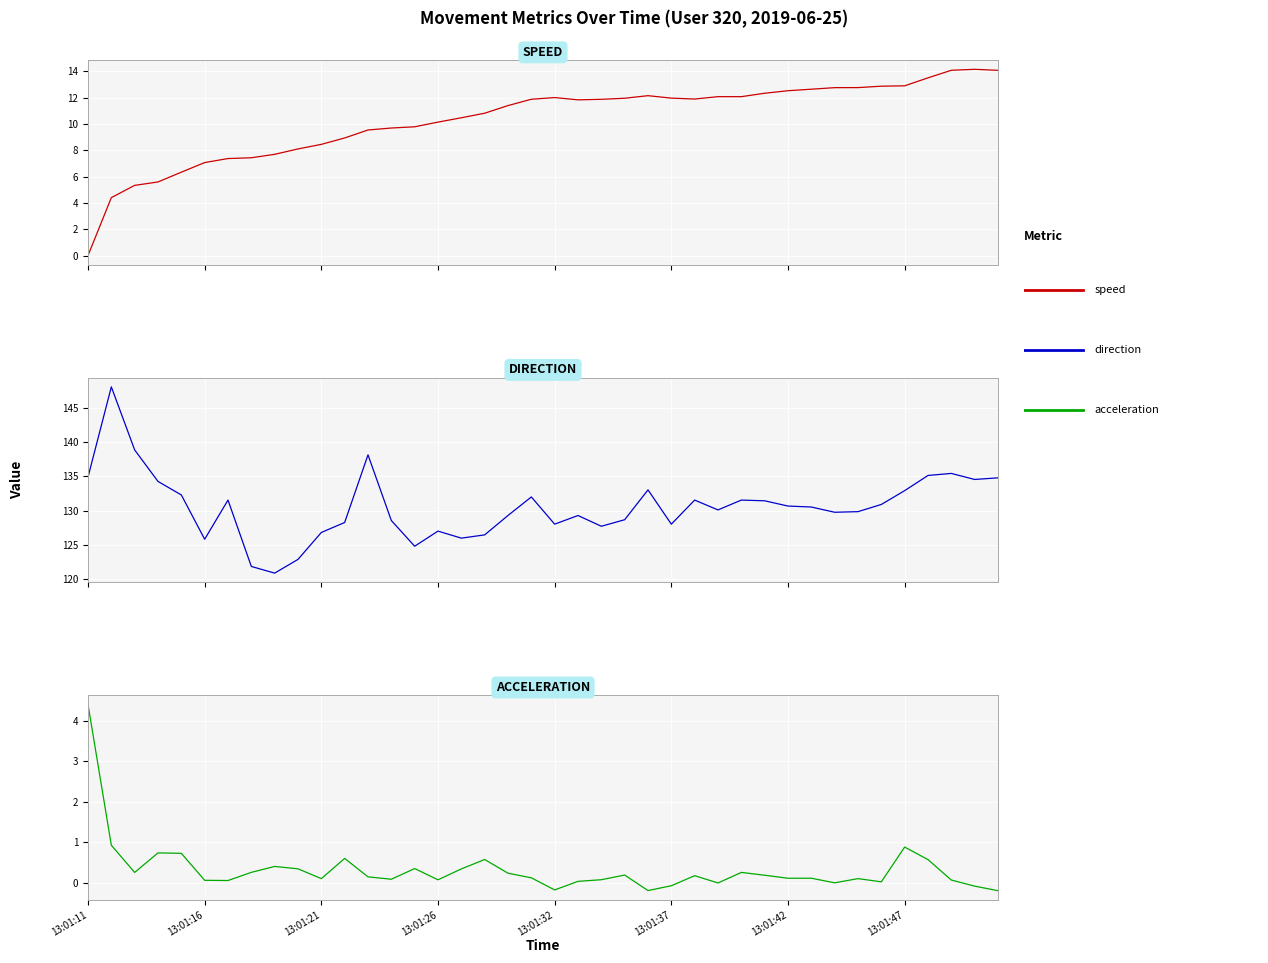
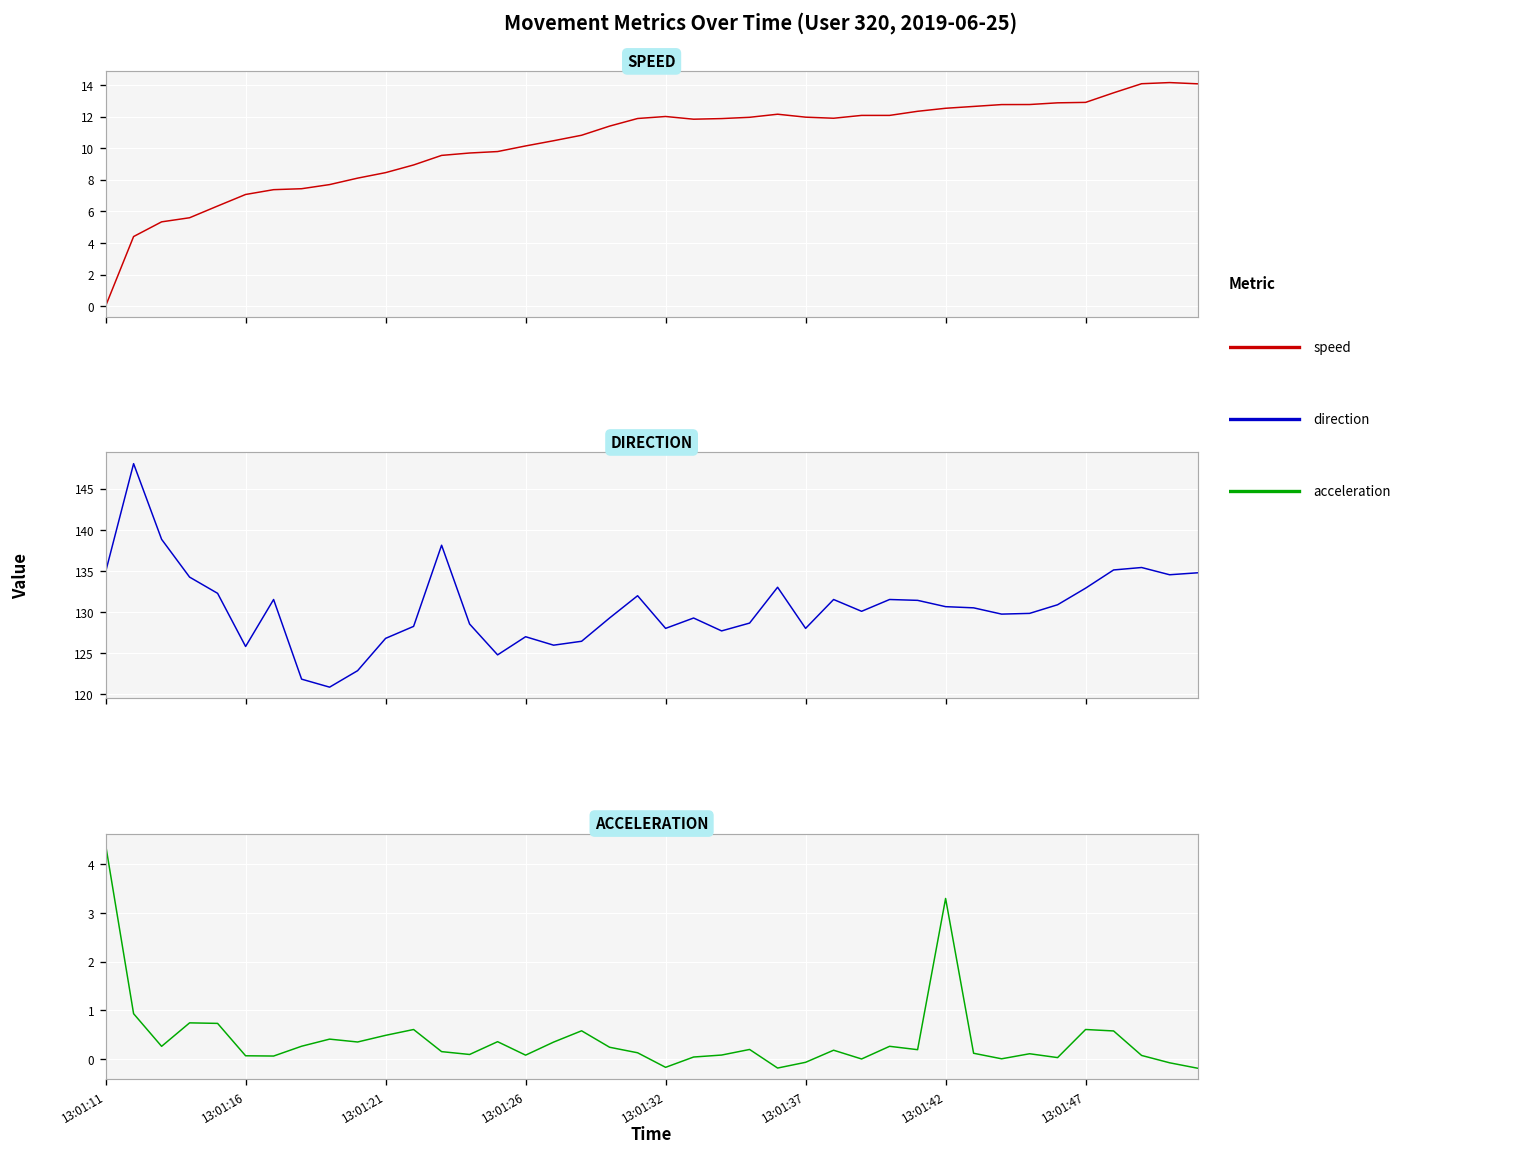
ACCELERATION, 13:01:21: 0.1 -> 0.5
ACCELERATION, 13:01:42: 0.1 -> 3.3
ACCELERATION, 13:01:47: 0.9 -> 0.6
